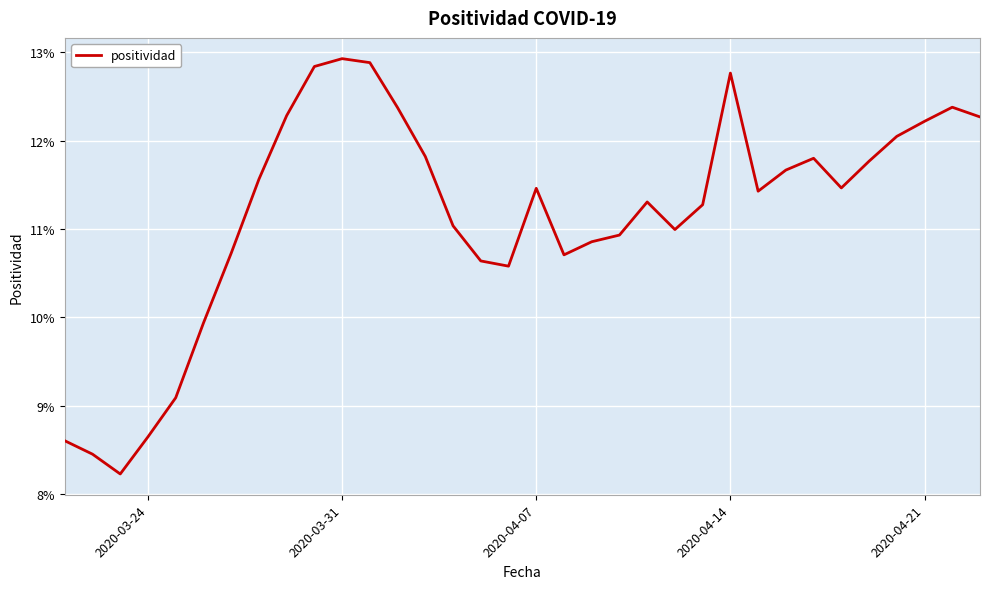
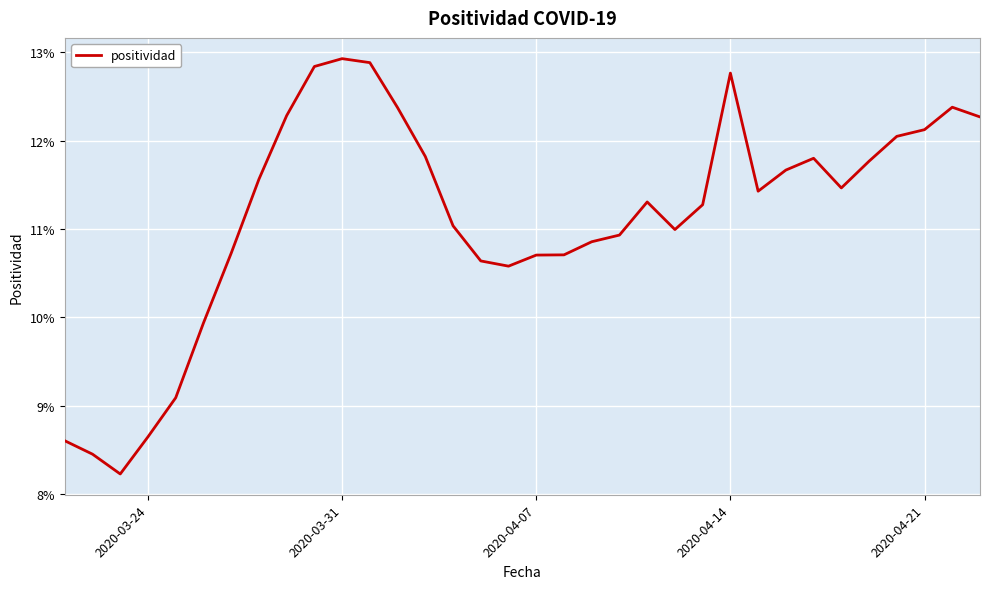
2020-04-07: 11.5% -> 10.7%
2020-04-21: 12.2% -> 12.1%
